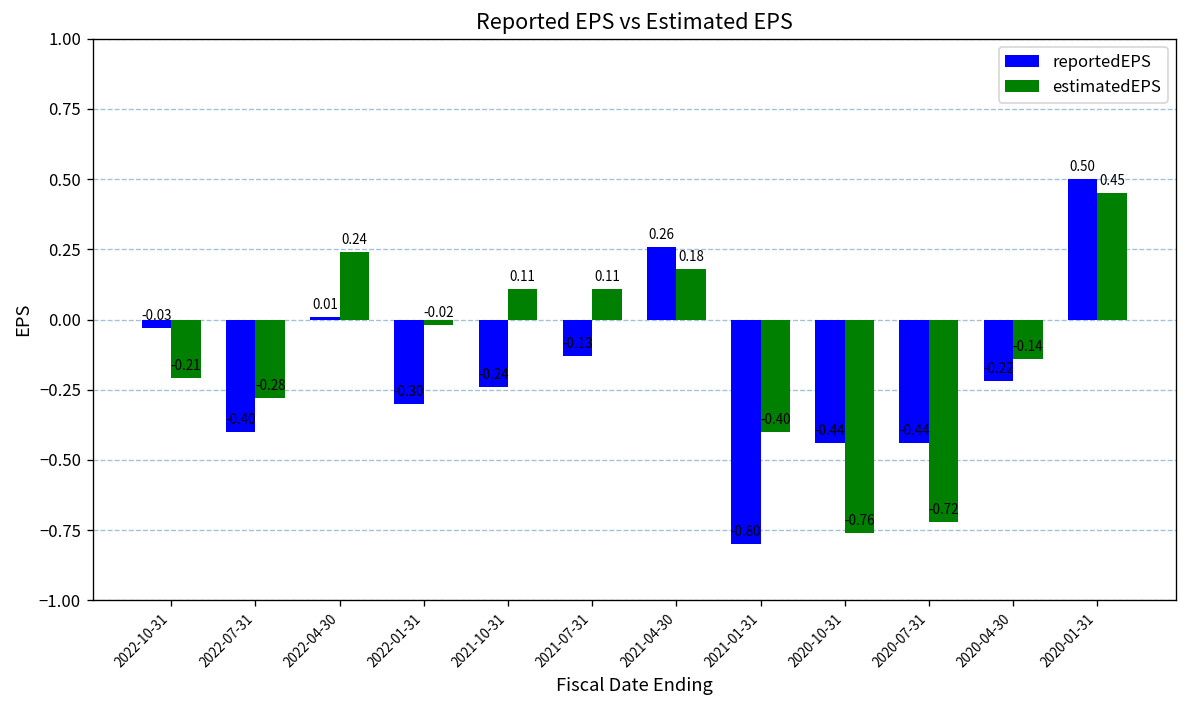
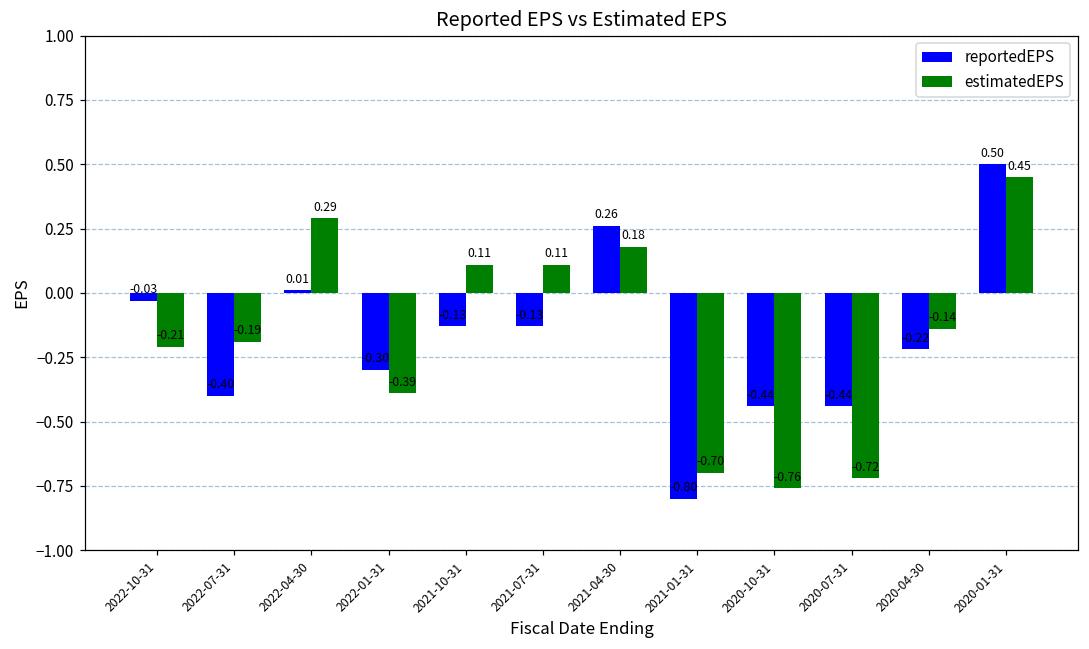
estimatedEPS, 2022-07-31: -0.28 -> -0.19
estimatedEPS, 2022-04-30: 0.24 -> 0.29
estimatedEPS, 2022-01-31: -0.02 -> -0.39
reportedEPS, 2021-10-31: -0.24 -> -0.13
estimatedEPS, 2021-01-31: -0.40 -> -0.70
